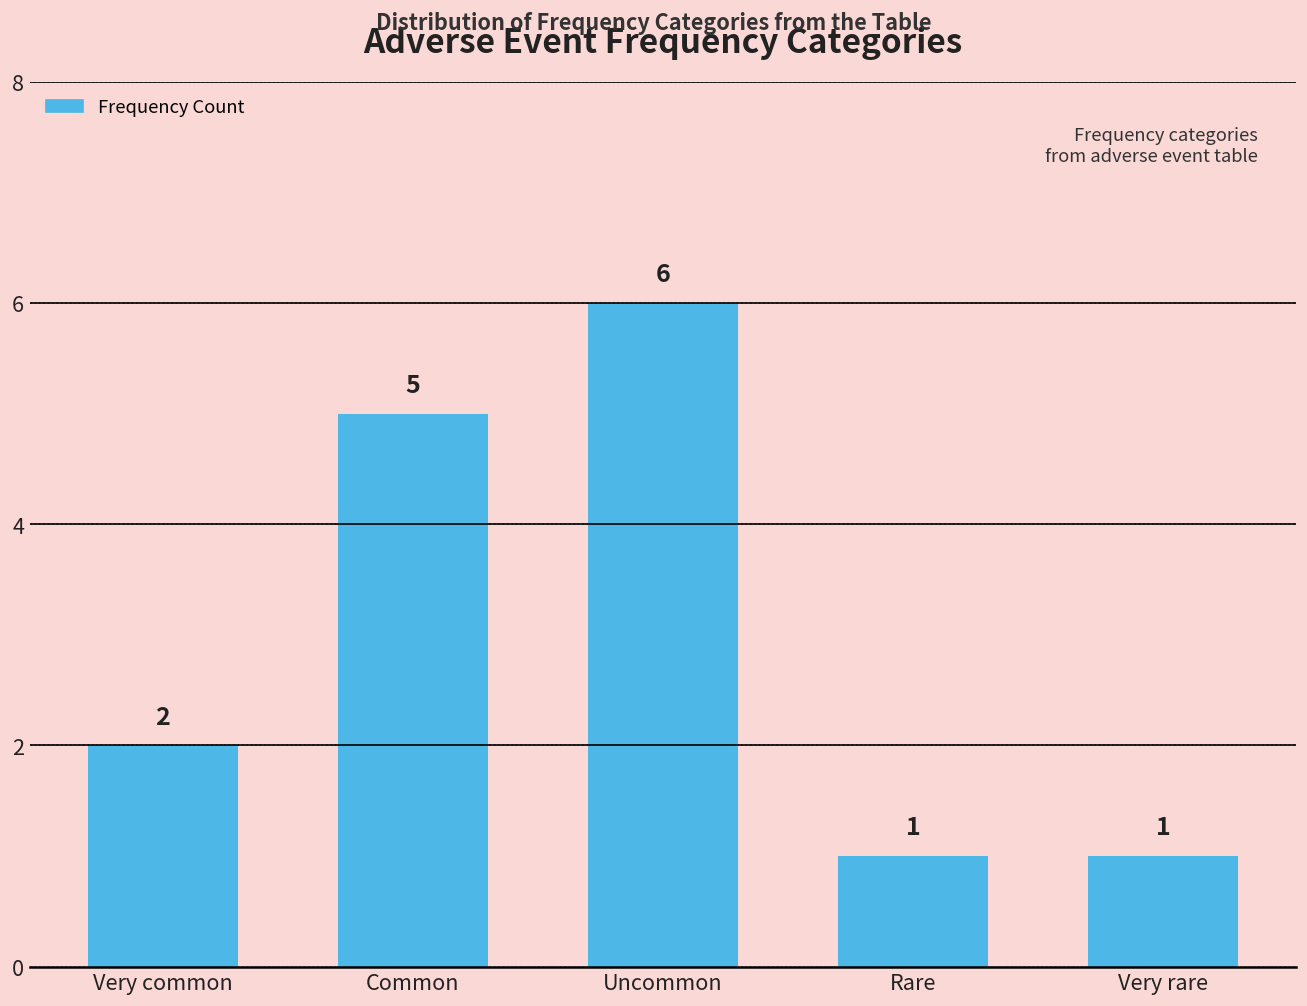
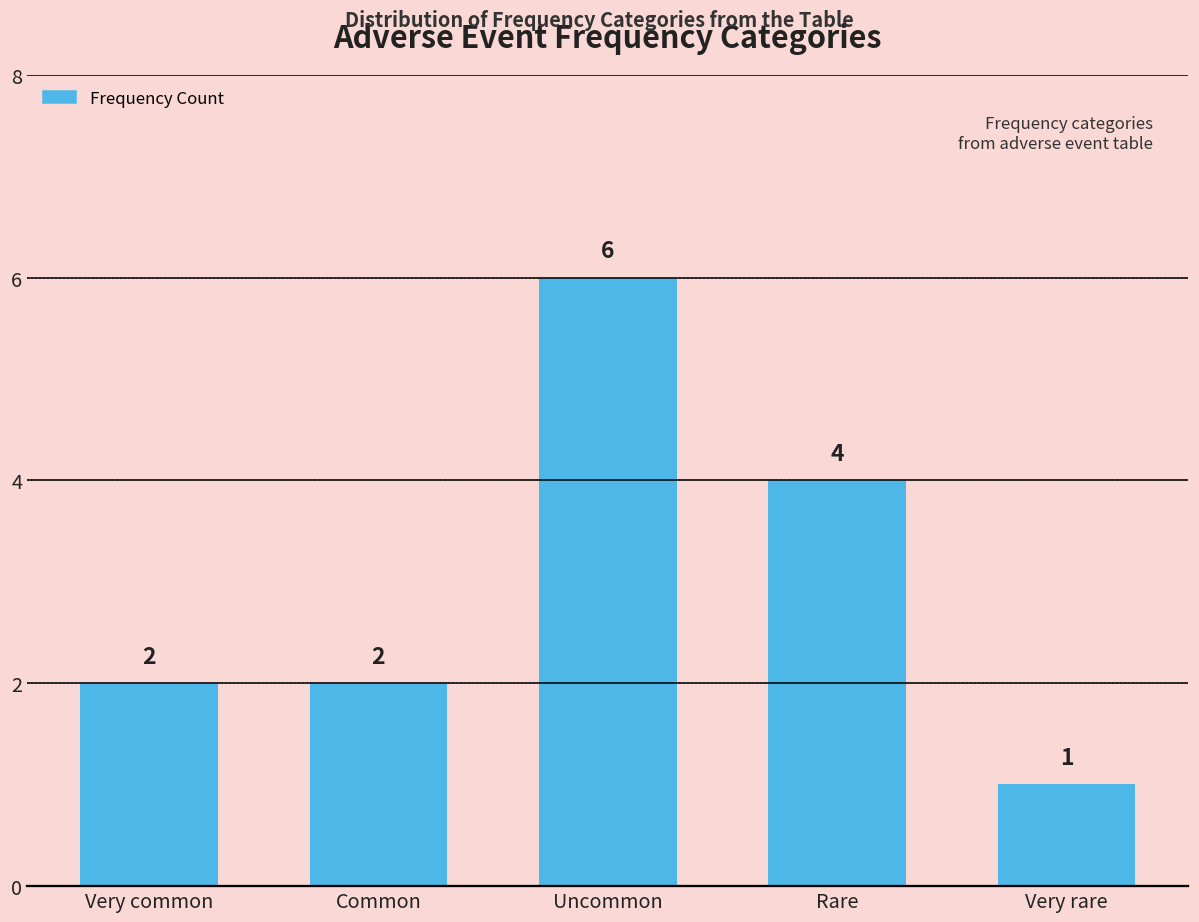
Common: 5 -> 2
Rare: 1 -> 4
